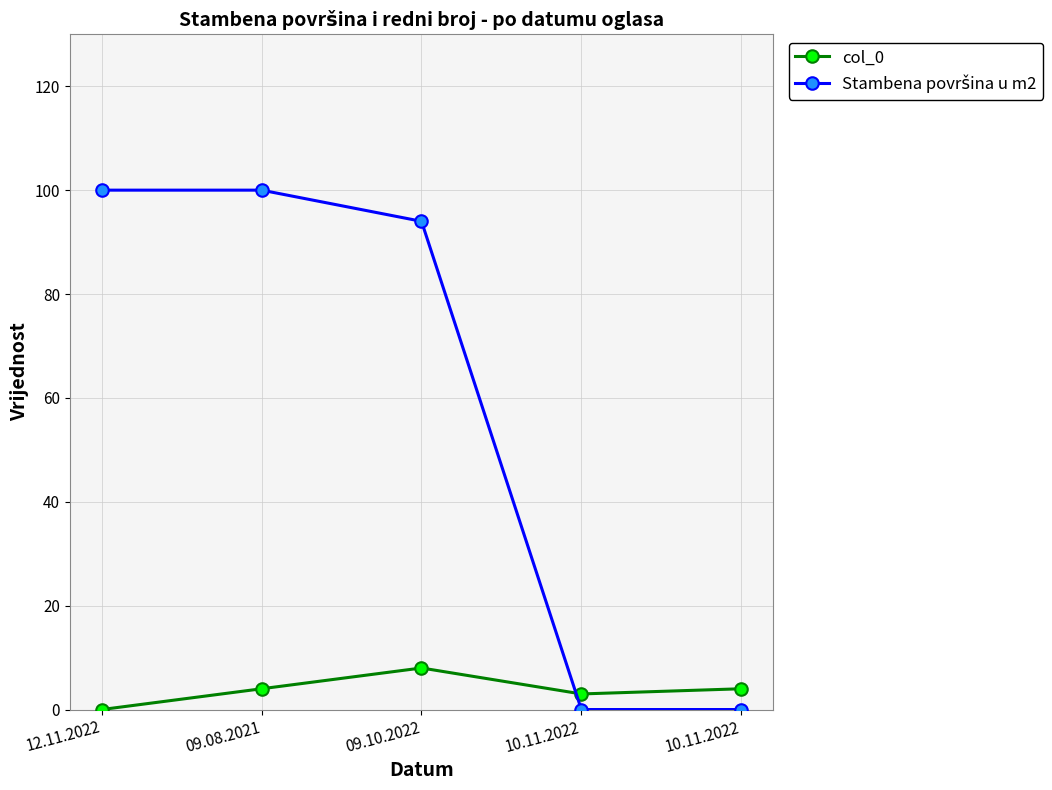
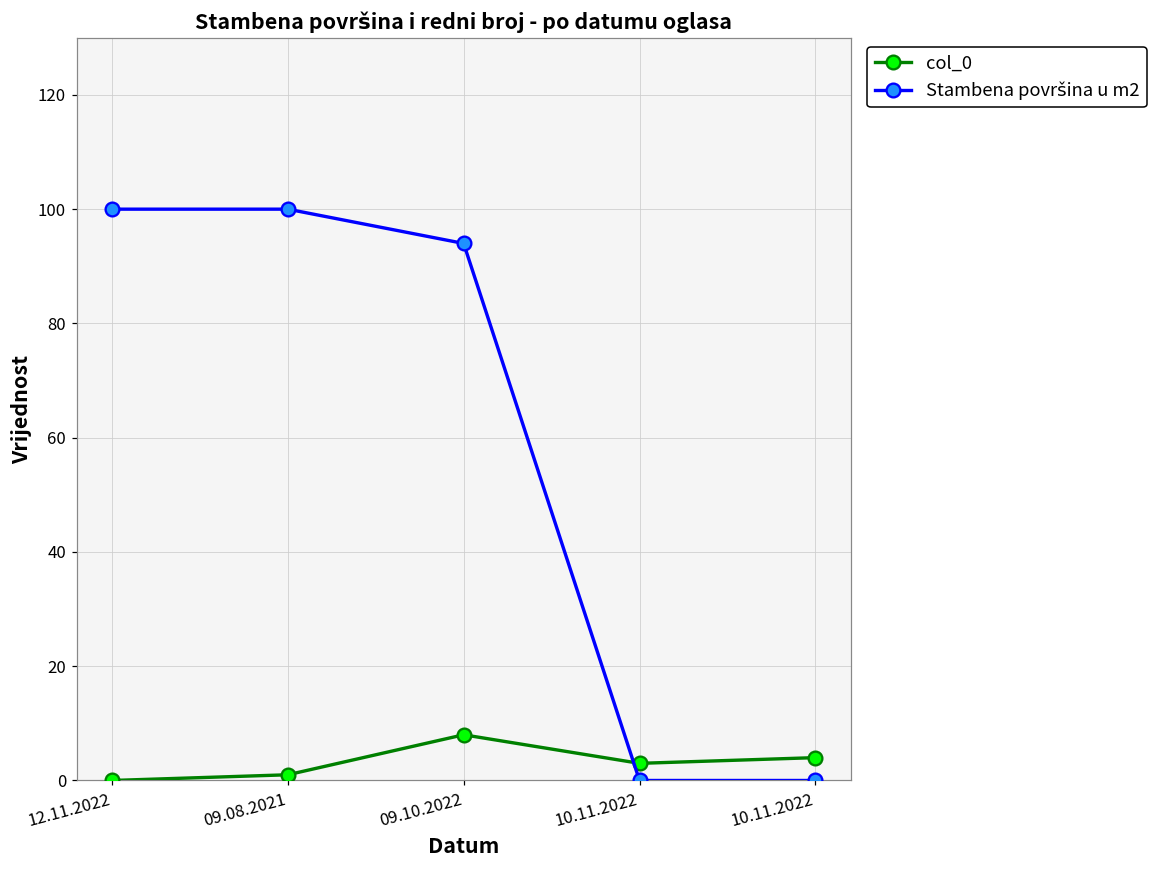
col_0, 09.08.2021: 4 -> 1
